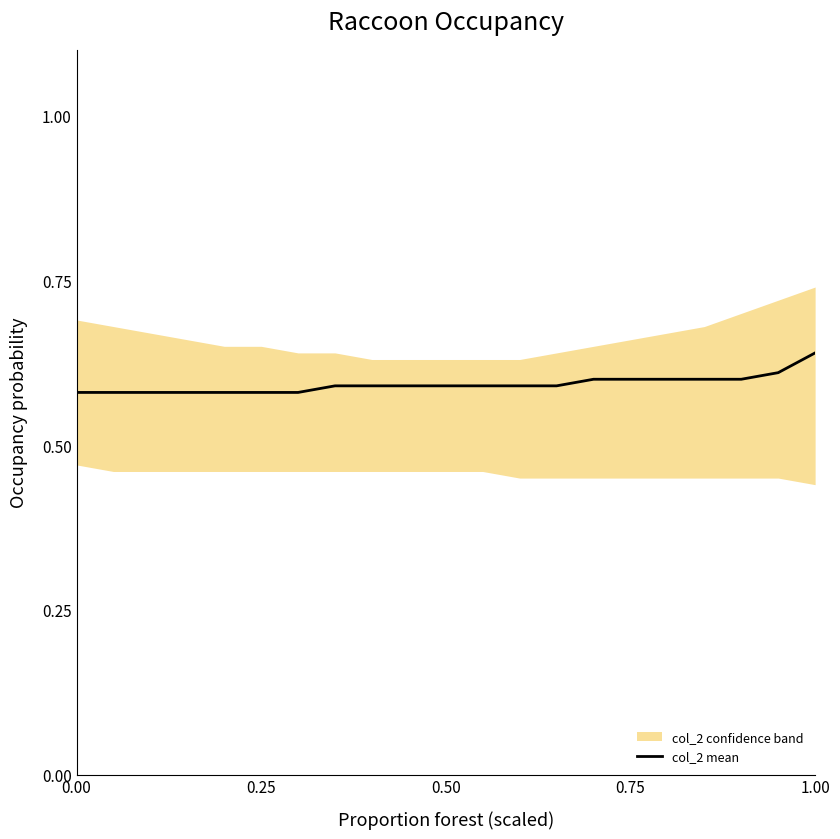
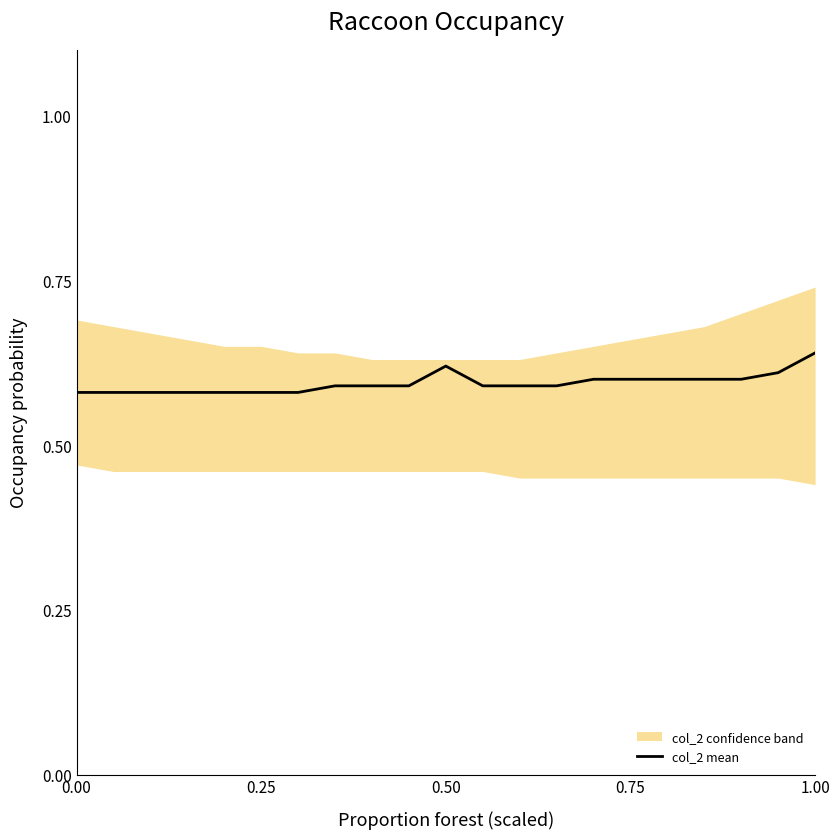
col_2 mean, 0.50: 0.59 -> 0.62
